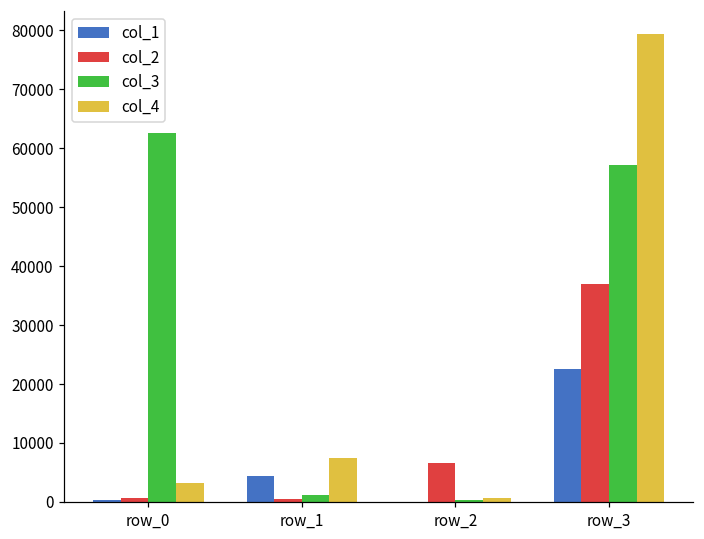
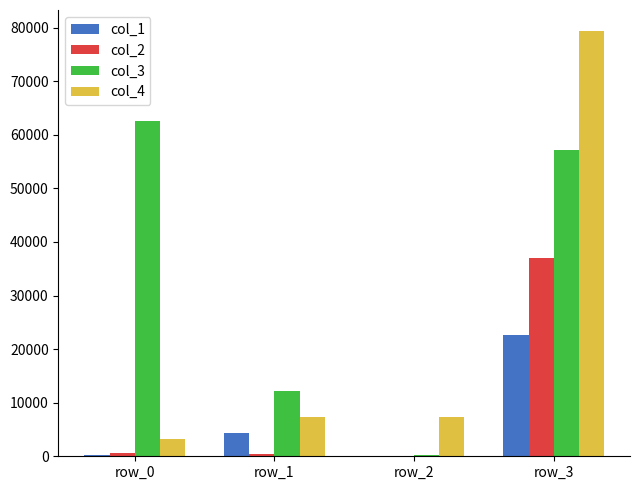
col_3, row_1: 1000 -> 12000
col_2, row_2: 7000 -> 0
col_4, row_2: 1000 -> 7000
